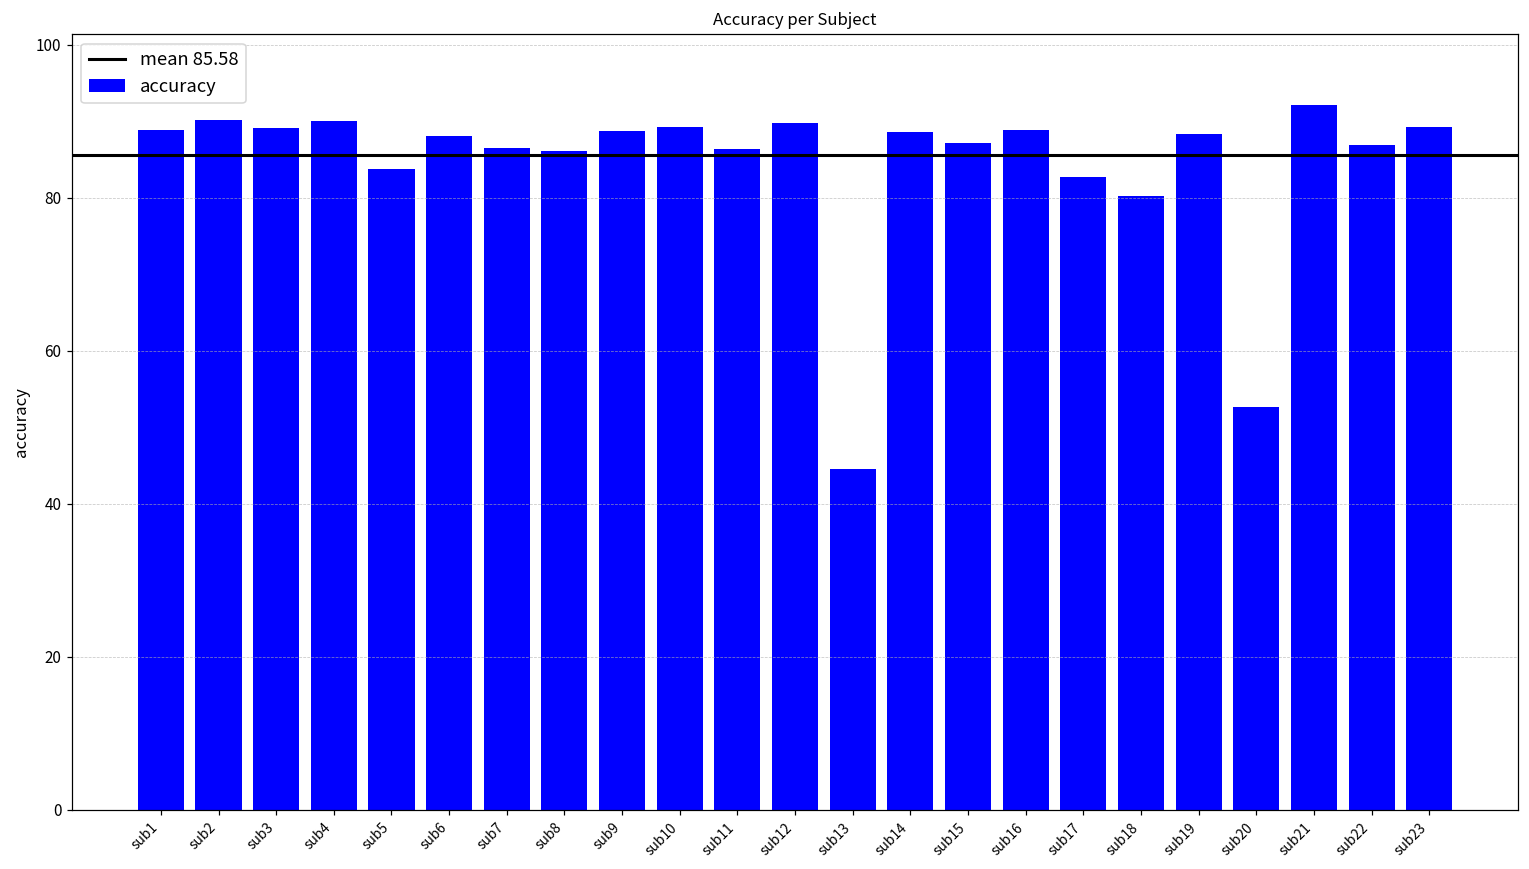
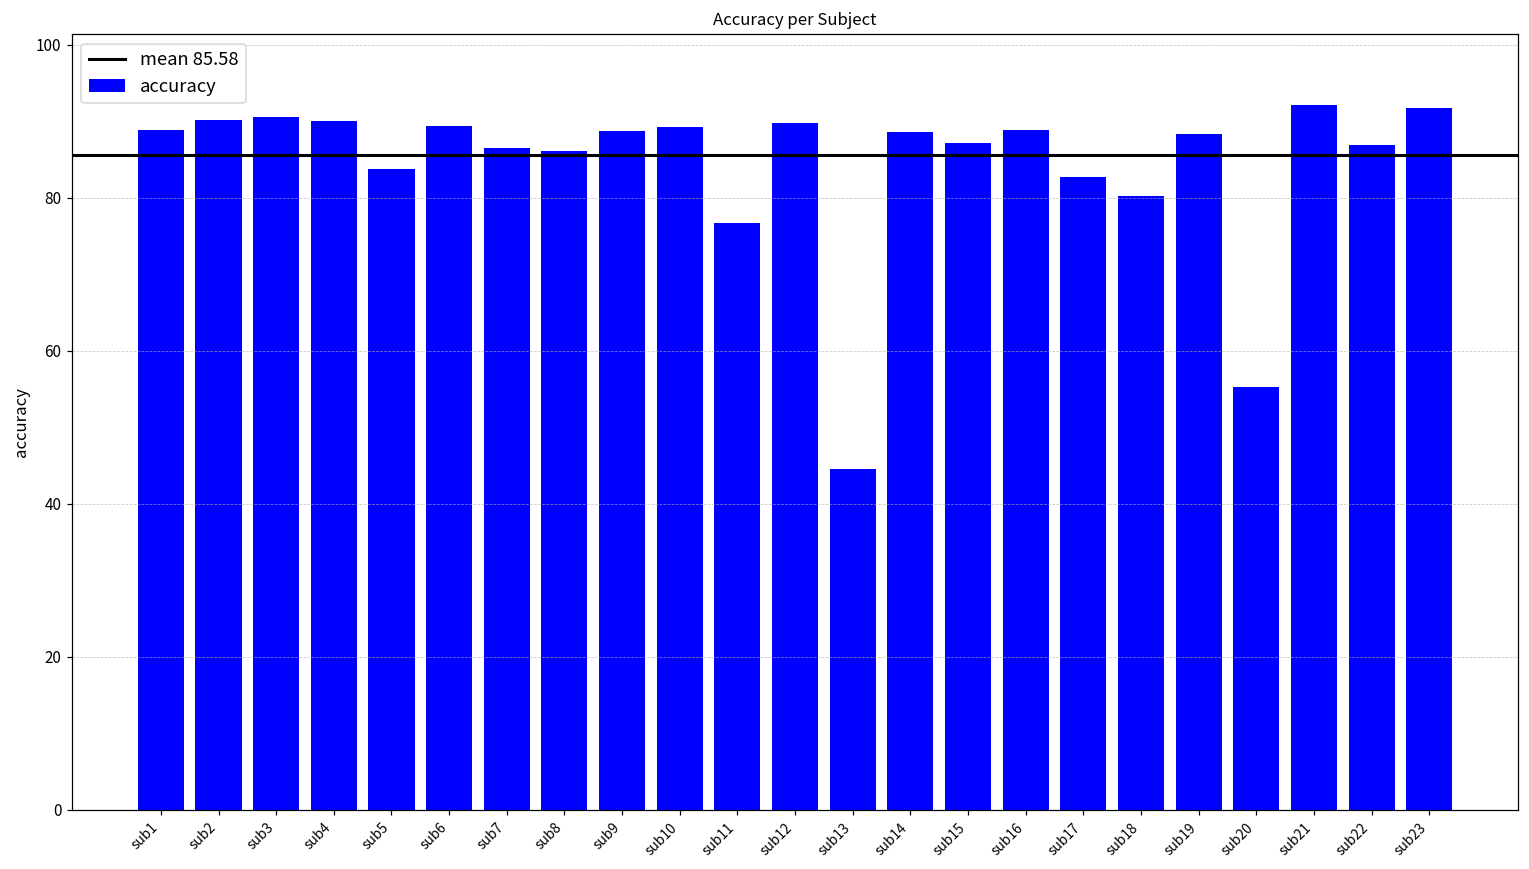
sub3: 89 -> 91
sub6: 88 -> 89
sub11: 86 -> 77
sub20: 53 -> 55
sub23: 89 -> 92
